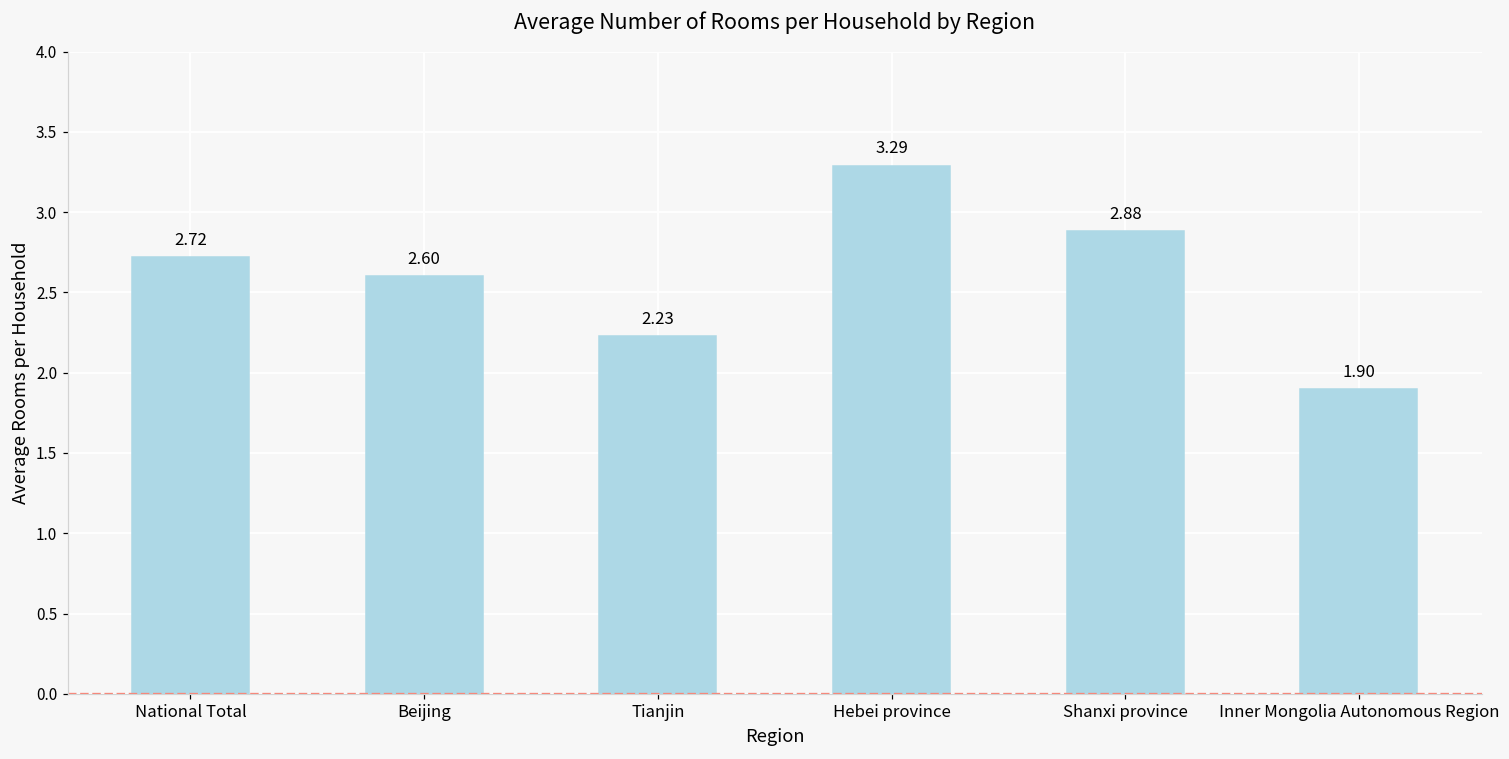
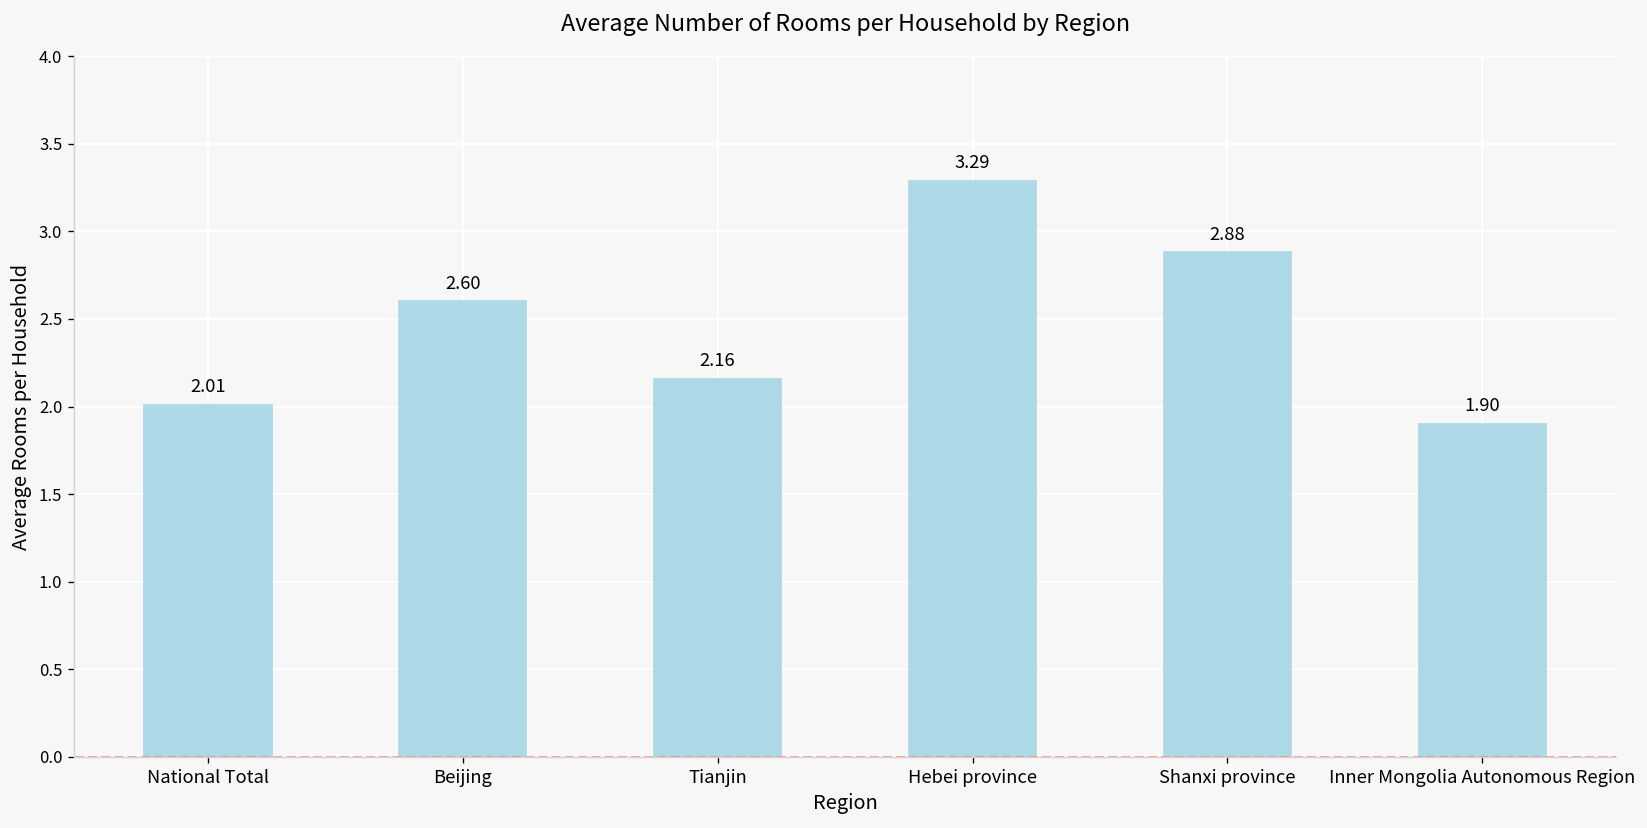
National Total: 2.72 -> 2.01
Tianjin: 2.23 -> 2.16
